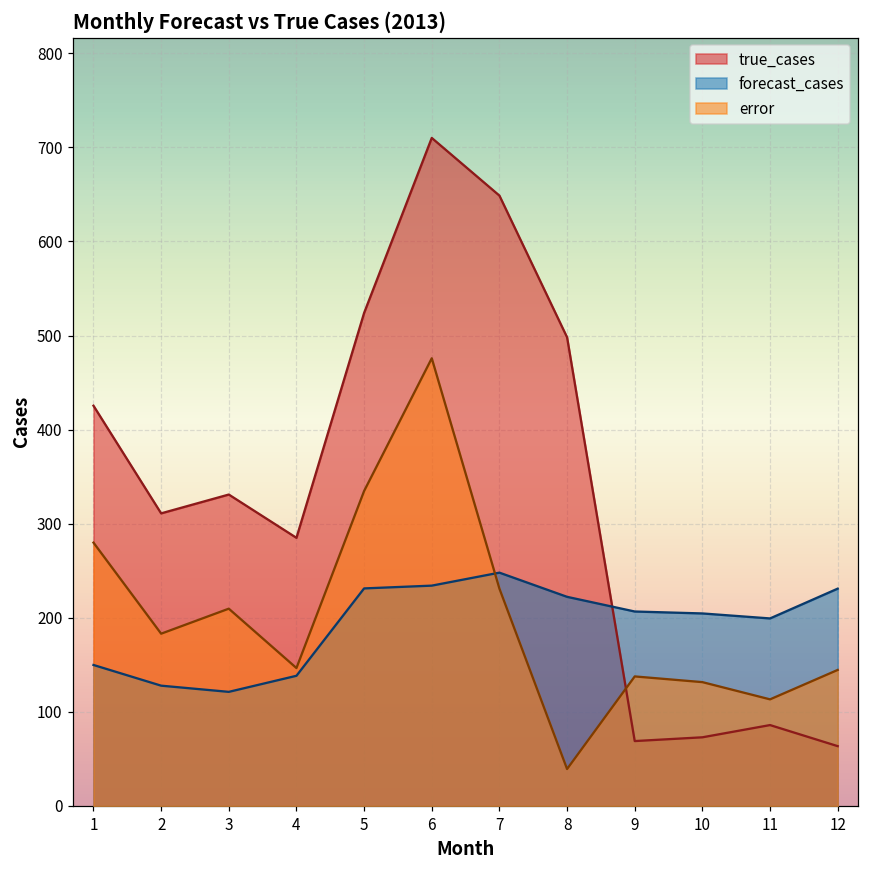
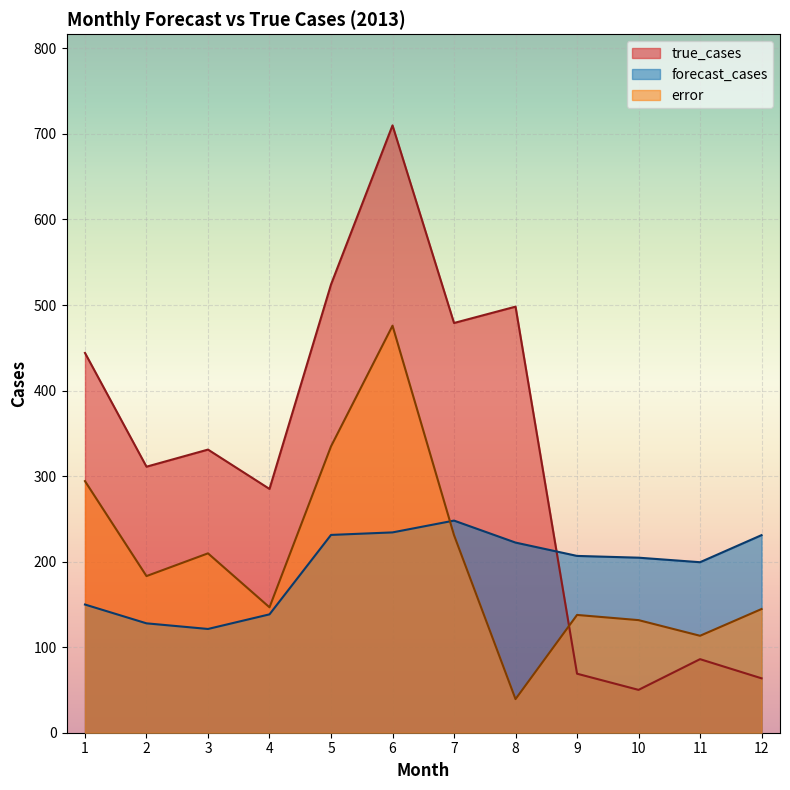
true_cases, 1: 430 -> 440
error, 1: 280 -> 290
true_cases, 7: 650 -> 480
true_cases, 10: 70 -> 50
